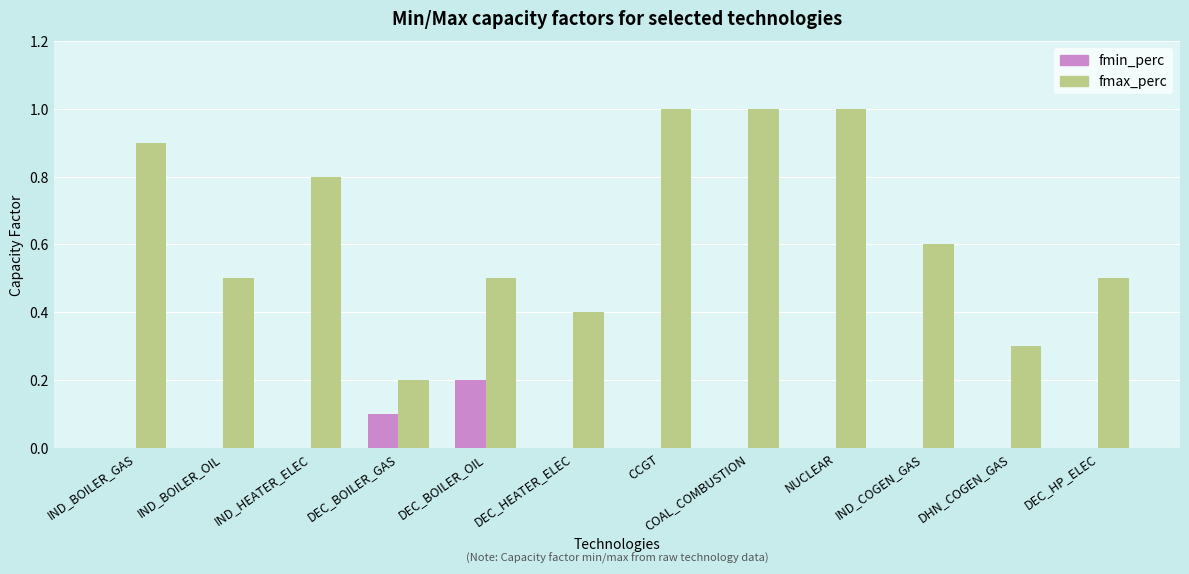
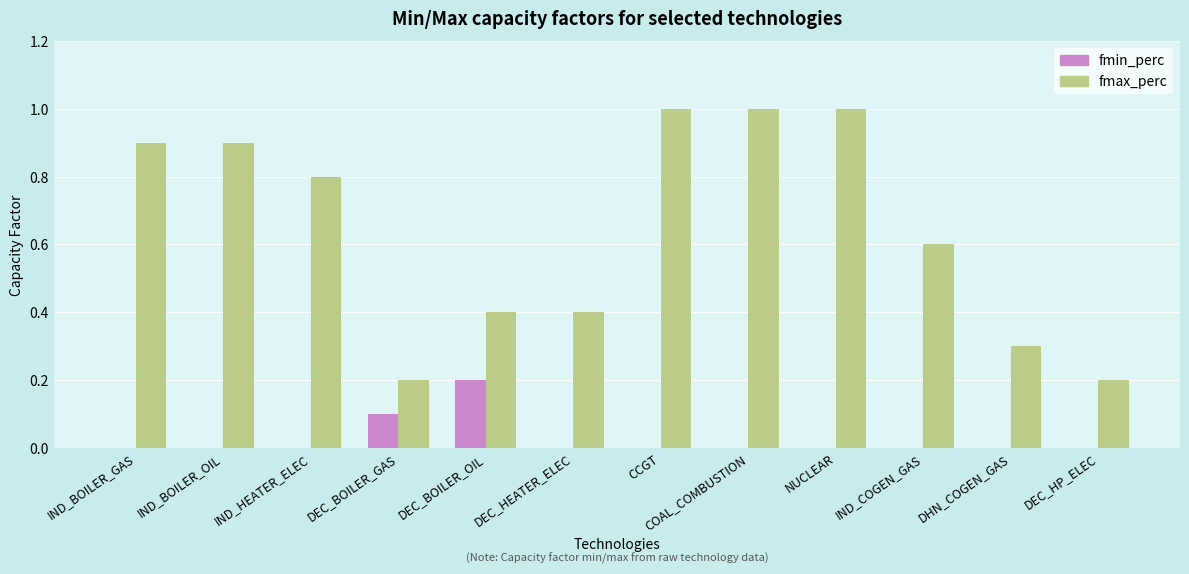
fmax_perc, IND_BOILER_OIL: 0.5 -> 0.9
fmax_perc, DEC_BOILER_OIL: 0.5 -> 0.4
fmax_perc, DEC_HP_ELEC: 0.5 -> 0.2
